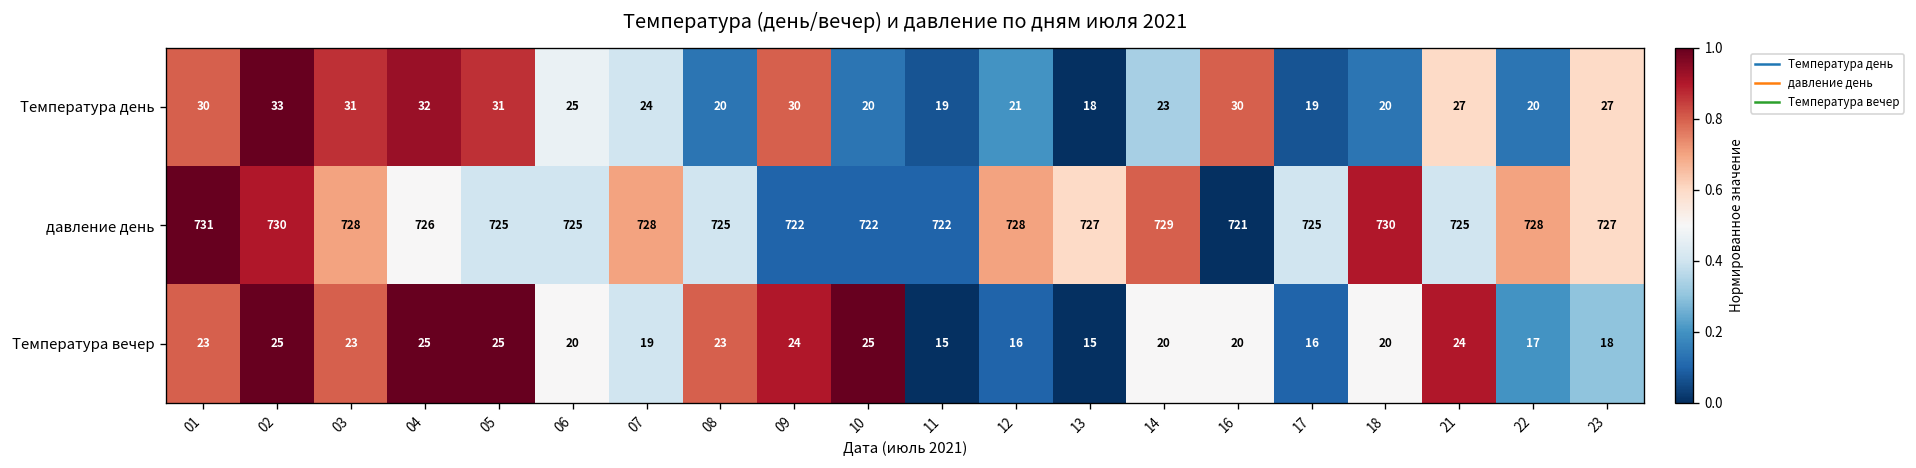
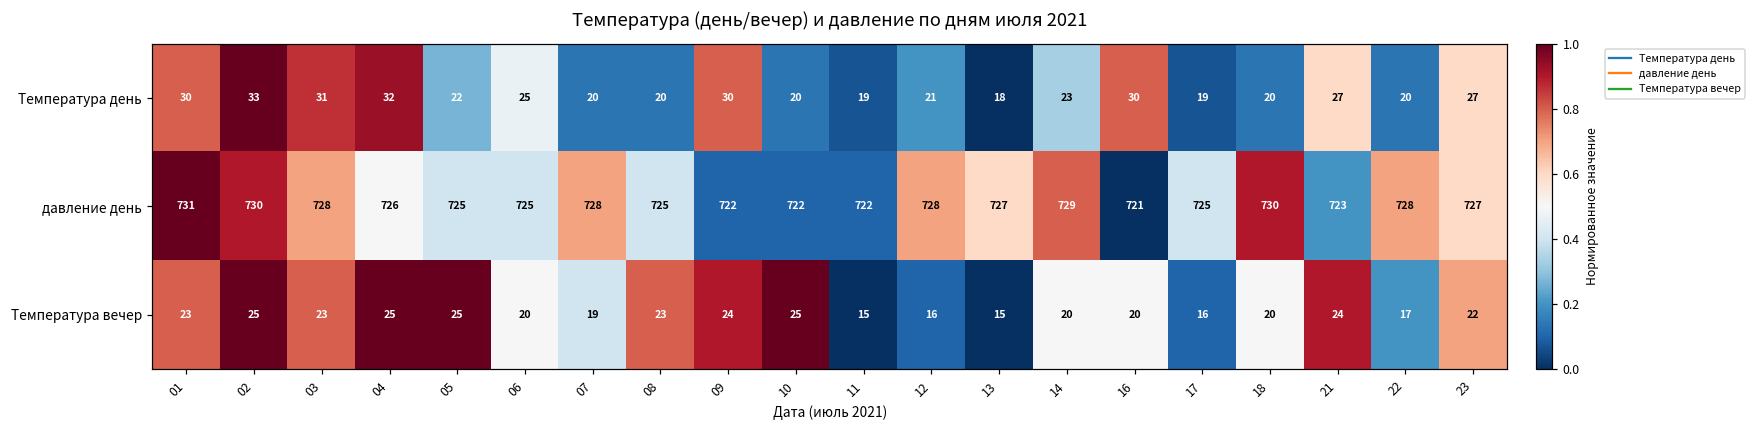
Температура день, 05: 31 -> 22
Температура день, 07: 24 -> 20
давление день, 21: 725 -> 723
Температура вечер, 23: 18 -> 22
